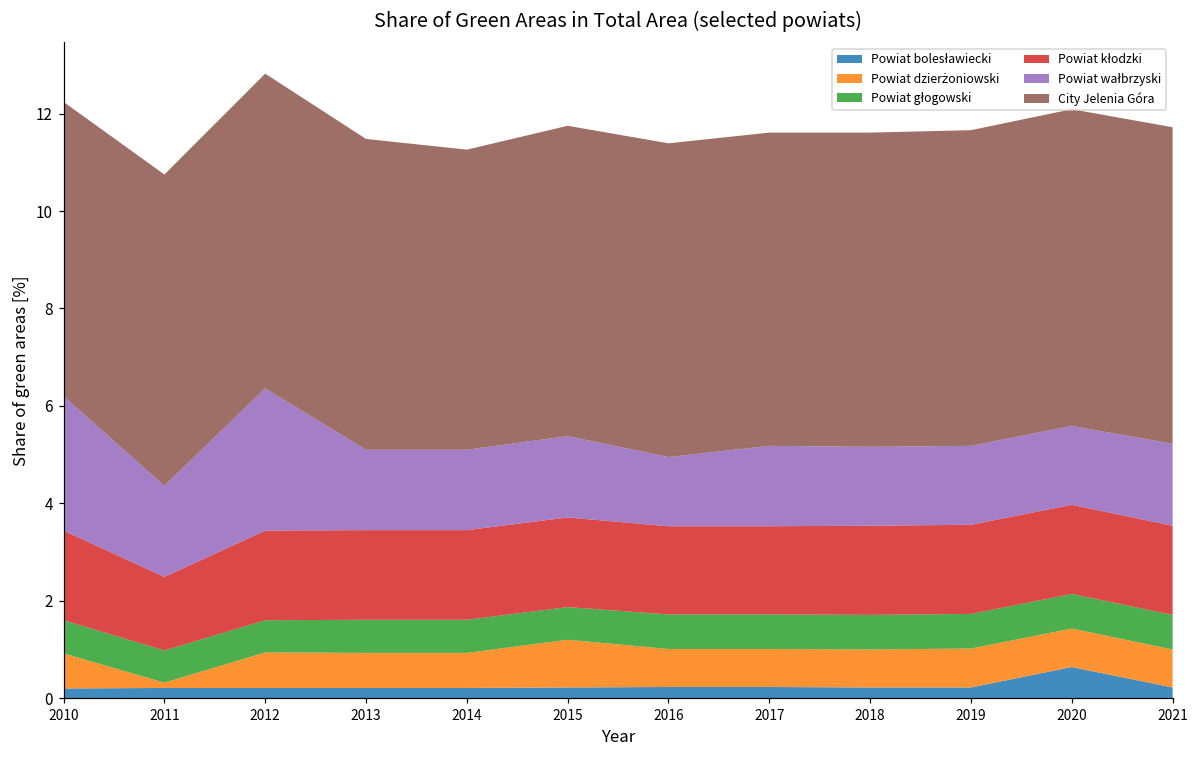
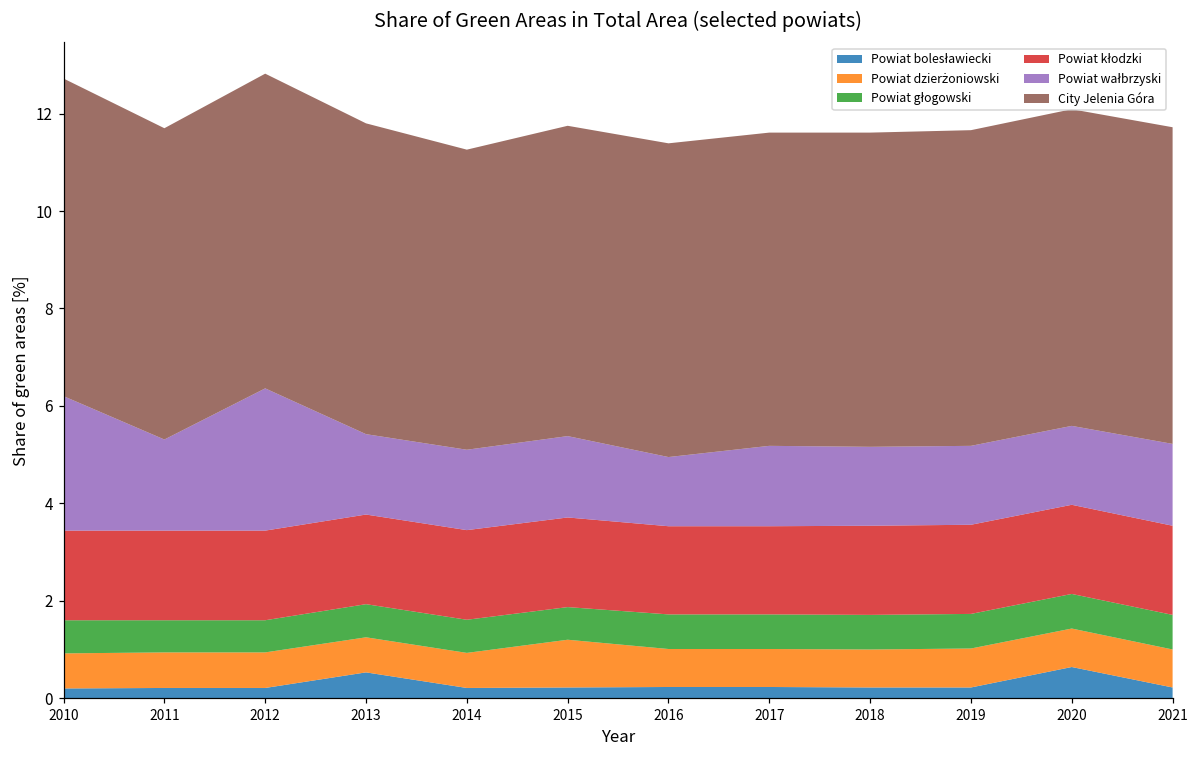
City Jelenia Góra, 2010: 6.0 -> 6.5
Powiat dzierżoniowski, 2011: 0.1 -> 0.7
Powiat kłodzki, 2011: 1.5 -> 1.8
Powiat bolesławiecki, 2013: 0.2 -> 0.5
